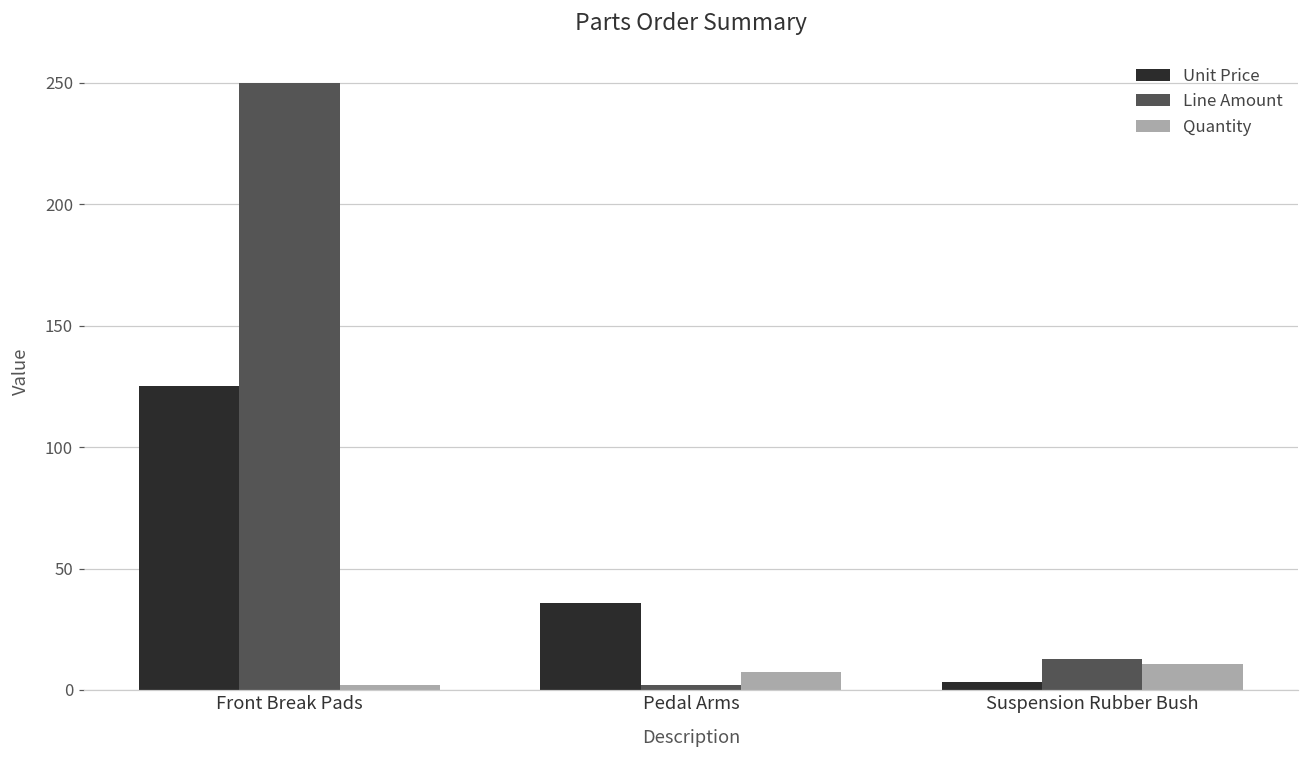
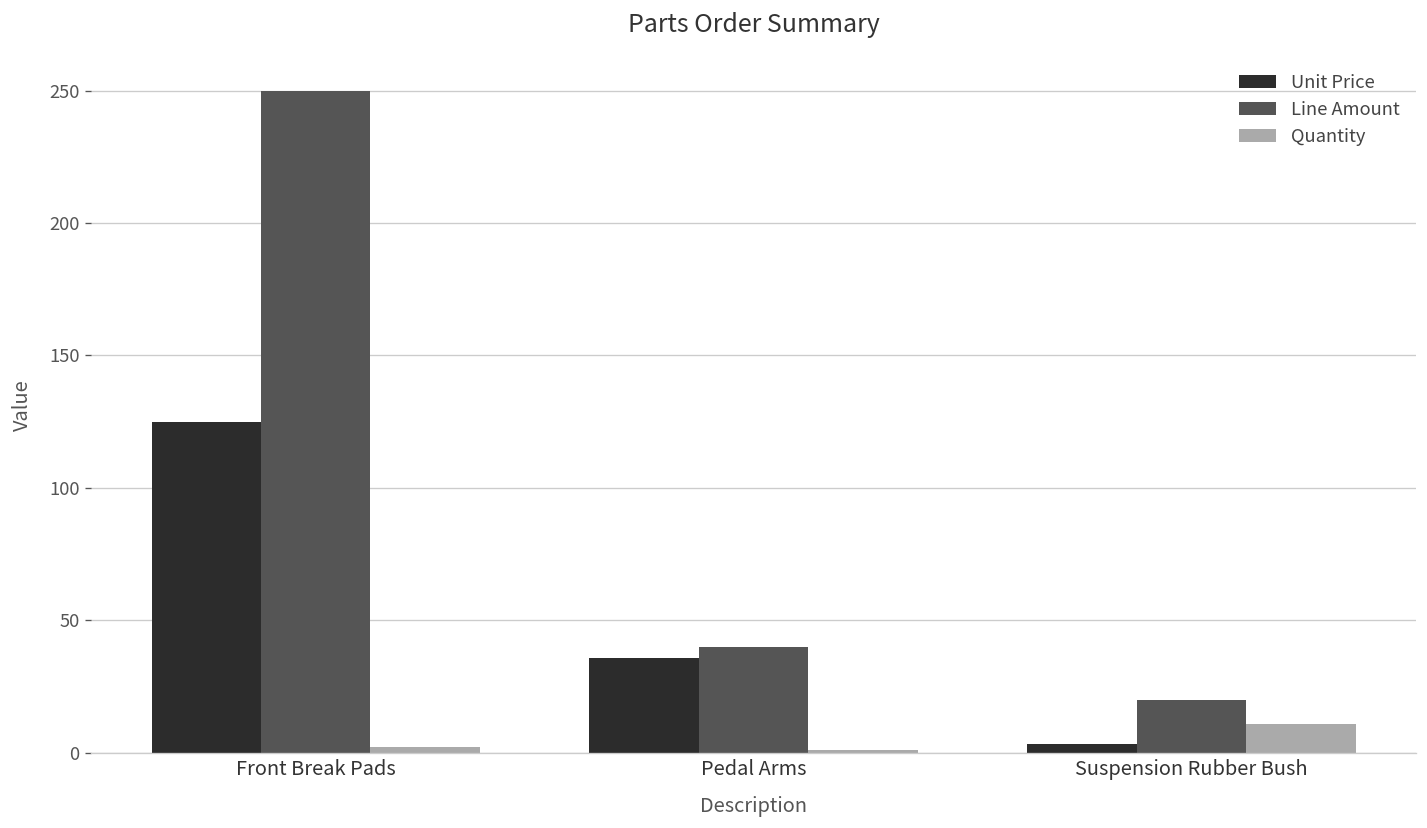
Line Amount, Pedal Arms: 2 -> 40
Quantity, Pedal Arms: 8 -> 1
Line Amount, Suspension Rubber Bush: 13 -> 20
